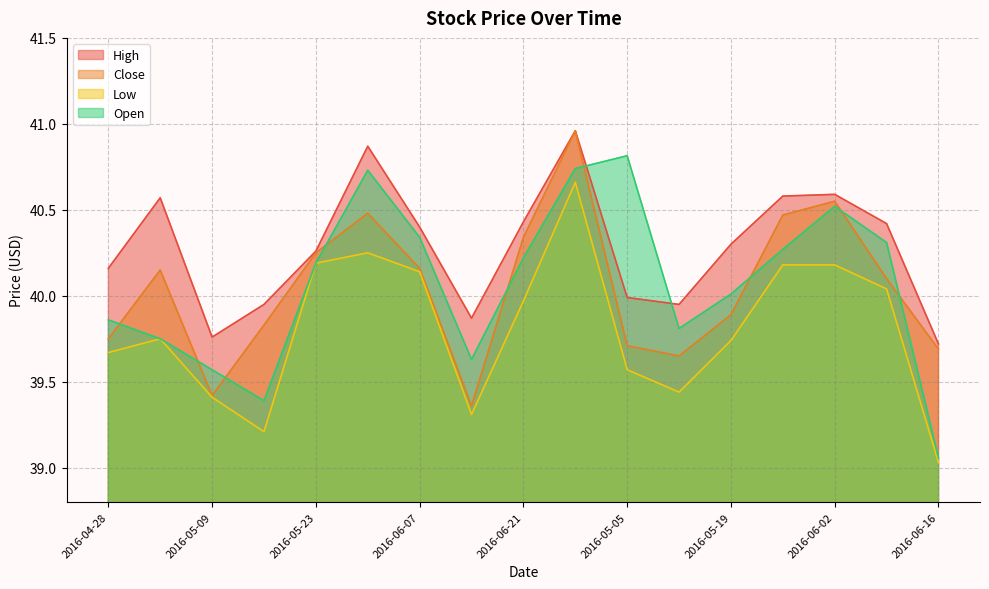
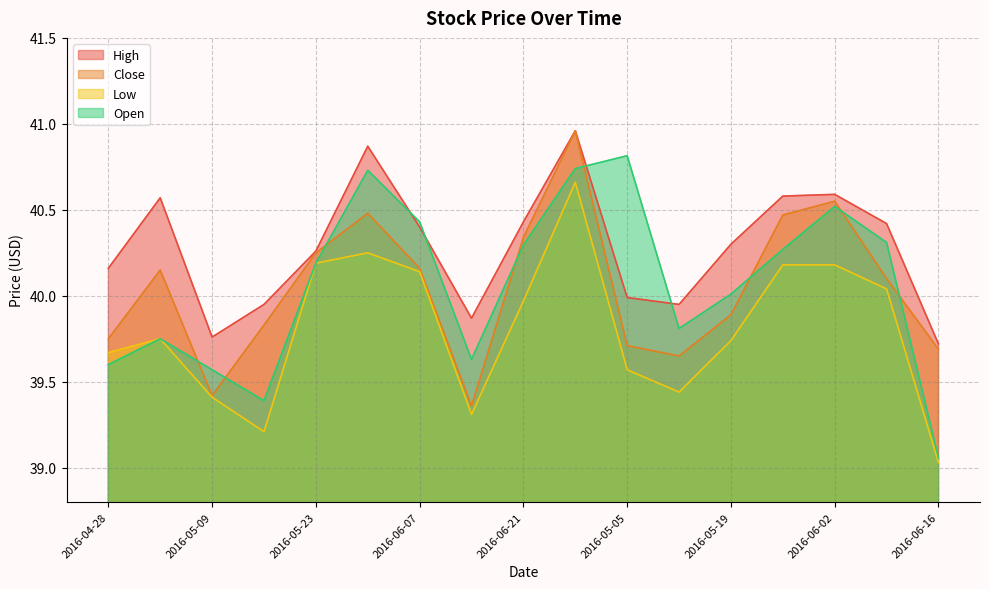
Open, 2016-04-28: 39.86 -> 39.60
Open, 2016-06-07: 40.34 -> 40.43
Open, 2016-06-21: 40.22 -> 40.30
